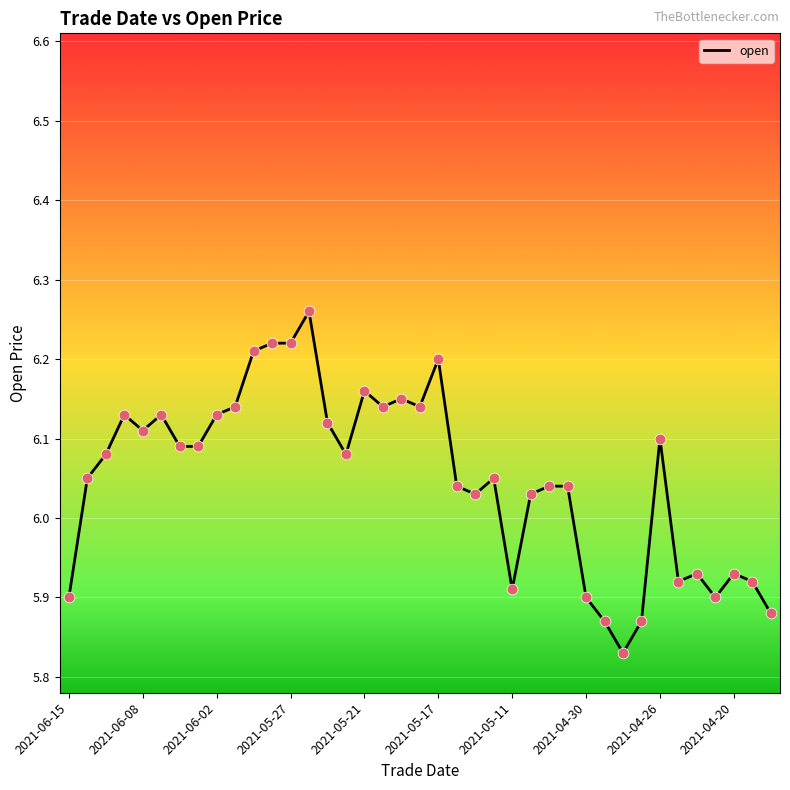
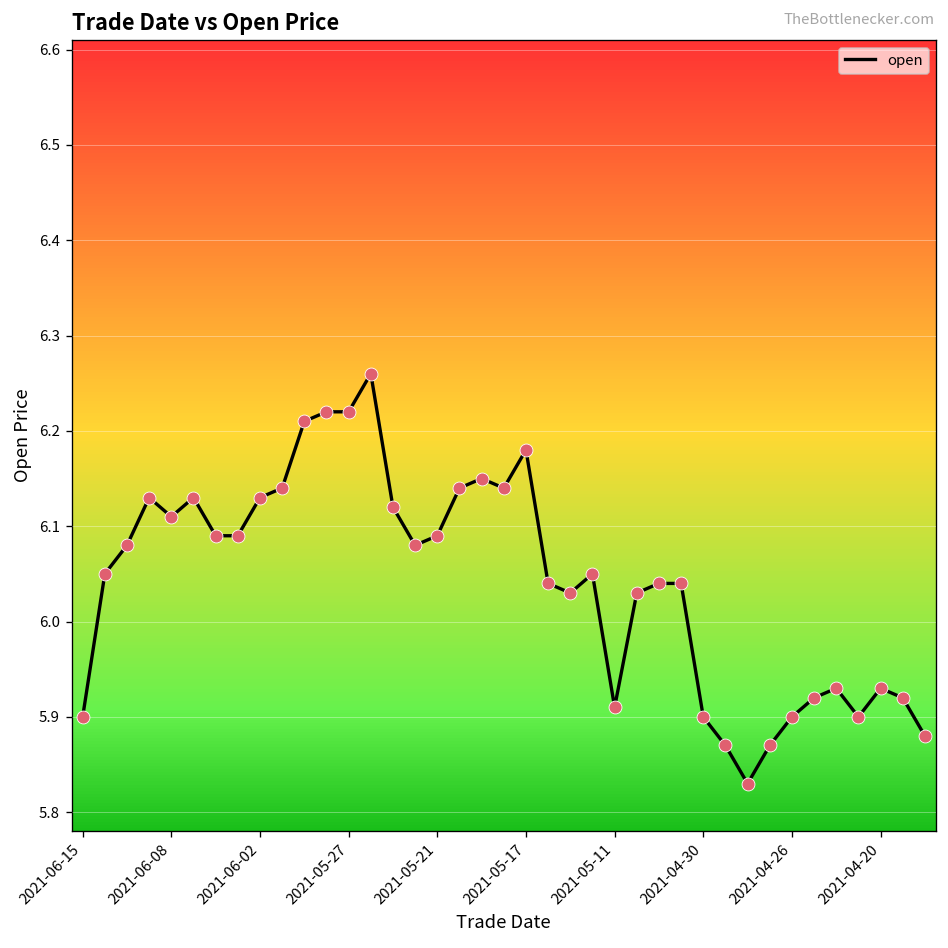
2021-05-21: 6.16 -> 6.09
2021-05-17: 6.20 -> 6.18
2021-04-26: 6.1 -> 5.9
